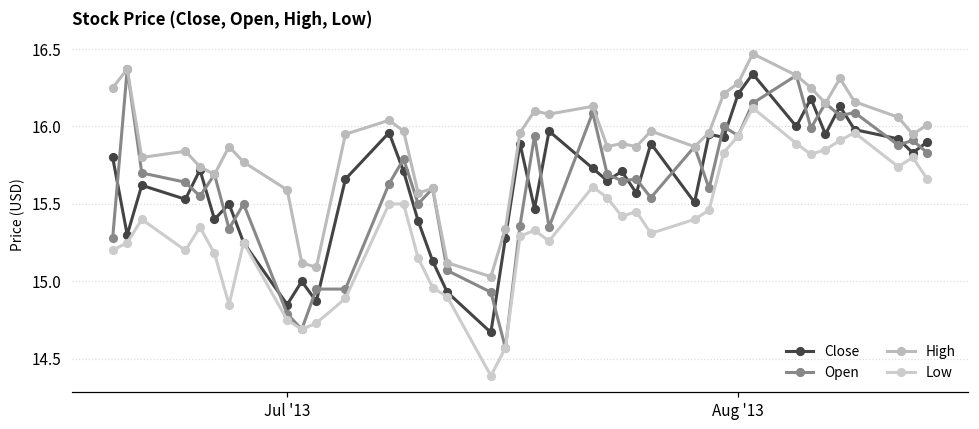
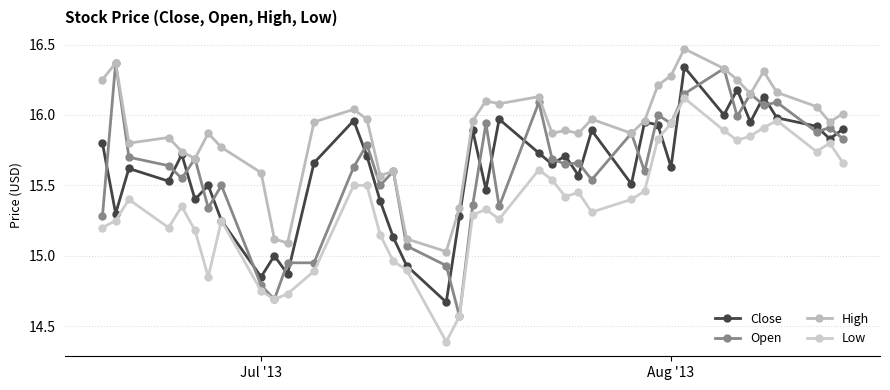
Close, Aug '13: 16.21 -> 15.63
